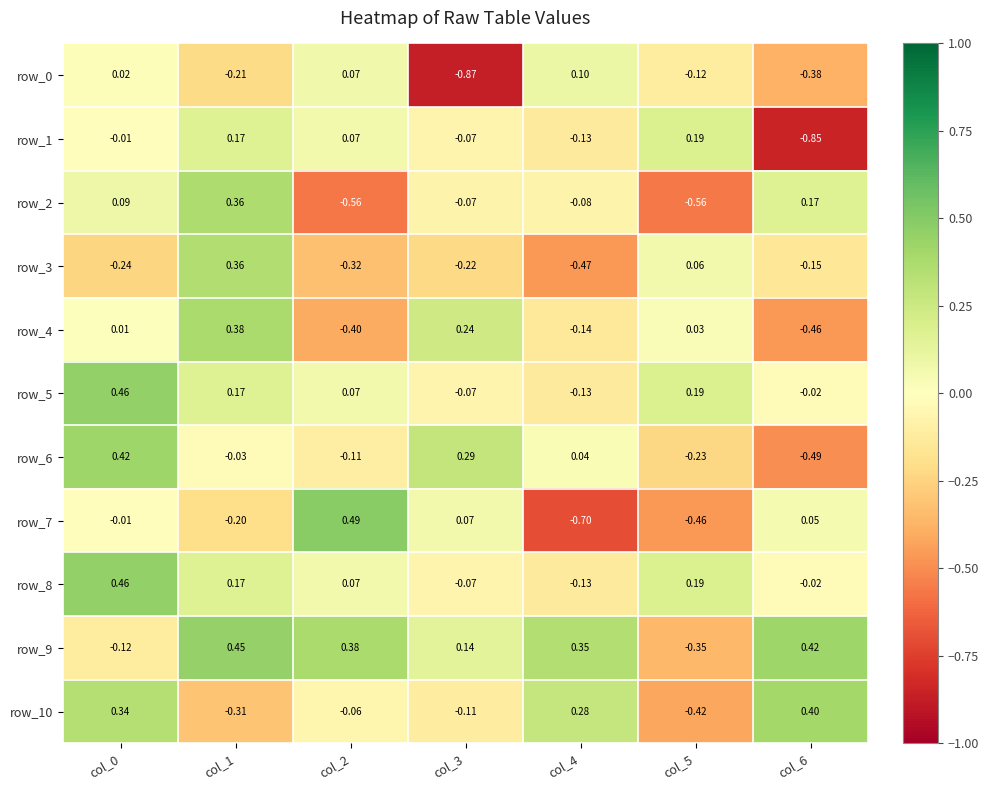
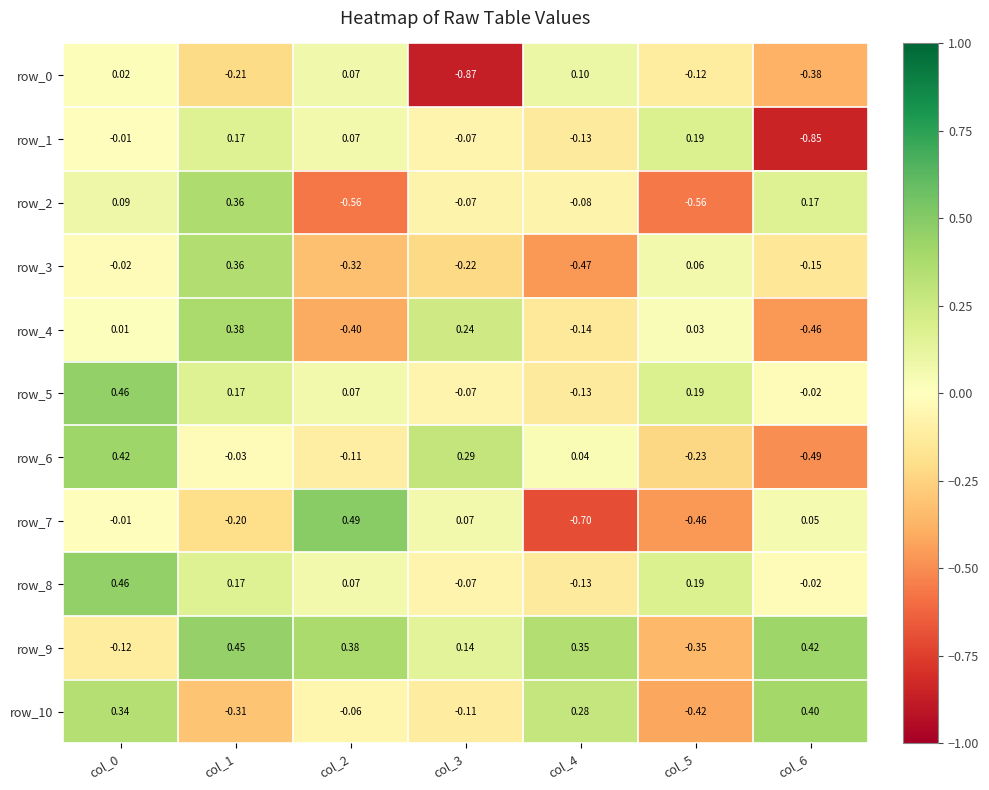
row_3, col_0: -0.24 -> -0.02
